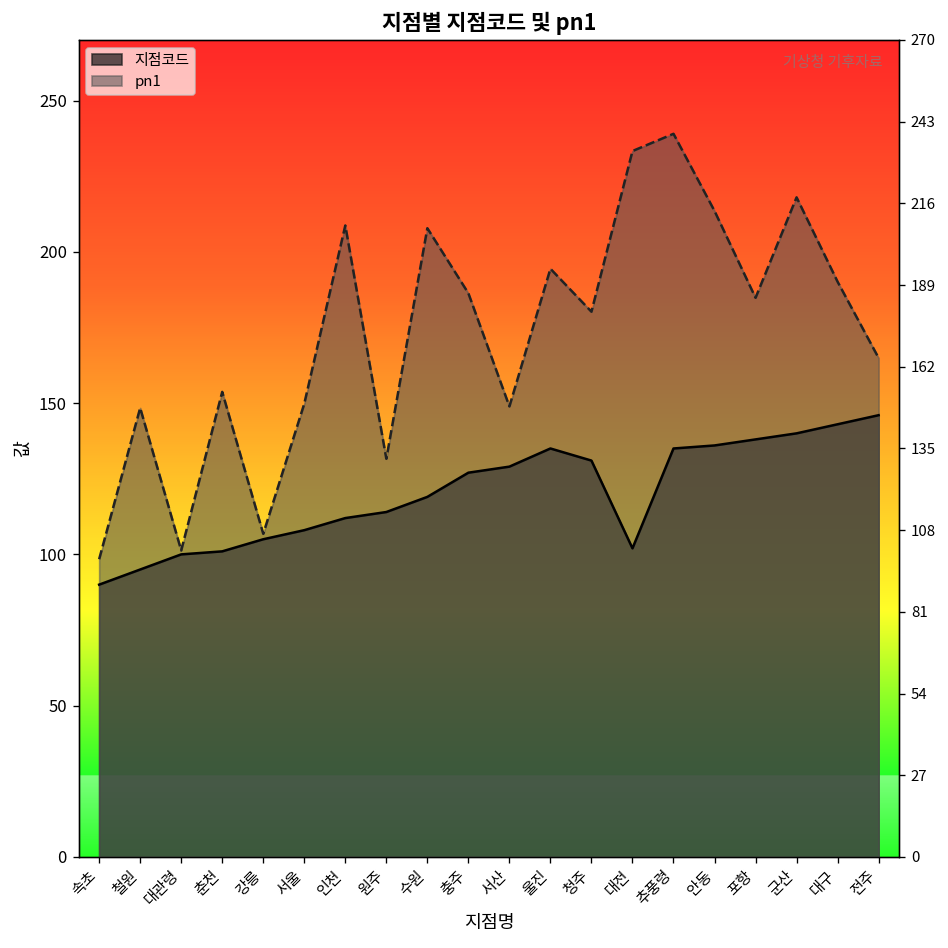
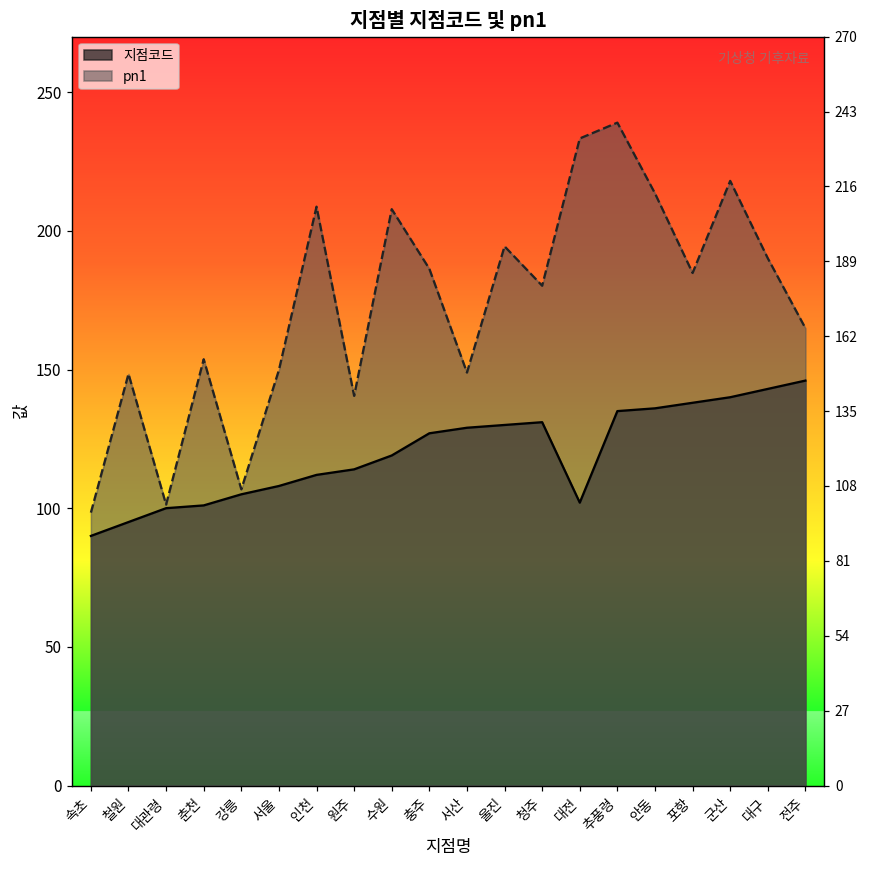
pn1, 원주: 132 -> 141
지점코드, 울진: 135 -> 130
